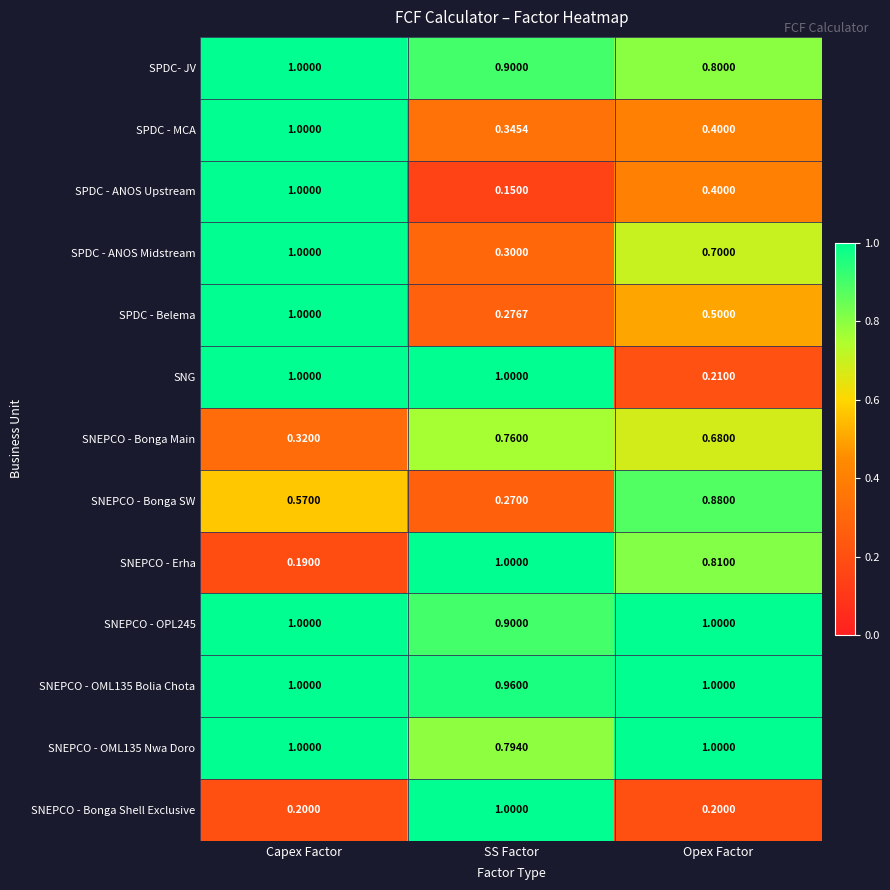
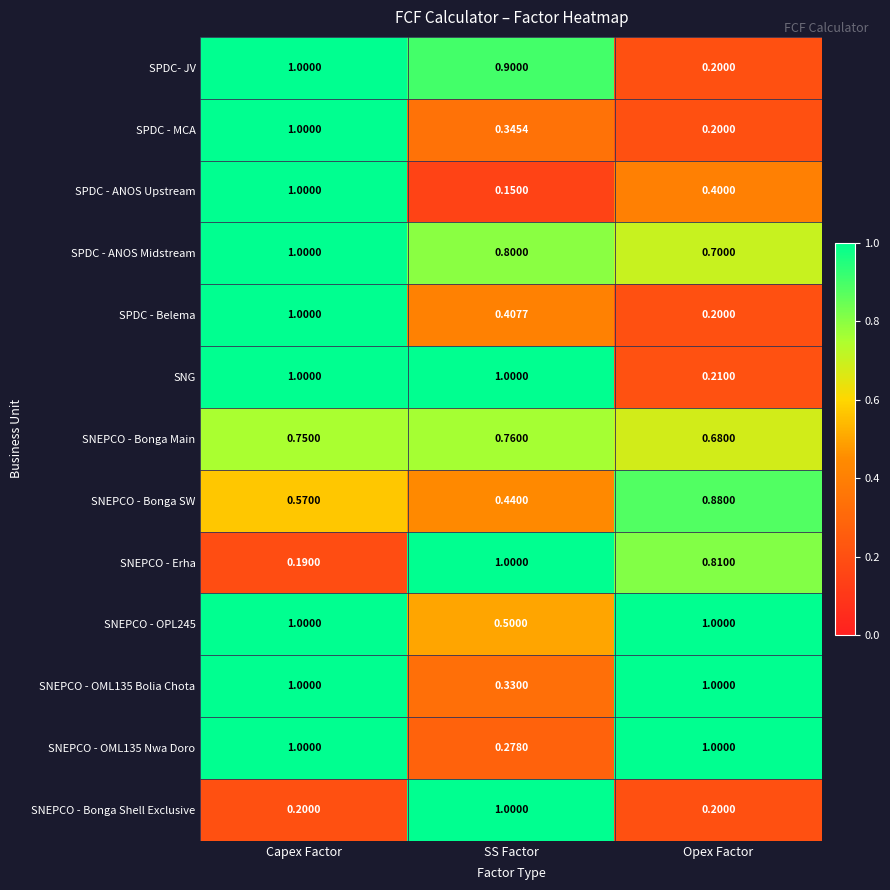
SPDC- JV, Opex Factor: 0.8000 -> 0.2000
SPDC - MCA, Opex Factor: 0.4000 -> 0.2000
SPDC - ANOS Midstream, SS Factor: 0.3000 -> 0.8000
SPDC - Belema, SS Factor: 0.2767 -> 0.4077
SPDC - Belema, Opex Factor: 0.5000 -> 0.2000
SNEPCO - Bonga Main, Capex Factor: 0.3200 -> 0.7500
SNEPCO - Bonga SW, SS Factor: 0.2700 -> 0.4400
SNEPCO - OPL245, SS Factor: 0.9000 -> 0.5000
SNEPCO - OML135 Bolia Chota, SS Factor: 0.9600 -> 0.3300
SNEPCO - OML135 Nwa Doro, SS Factor: 0.7940 -> 0.2780
